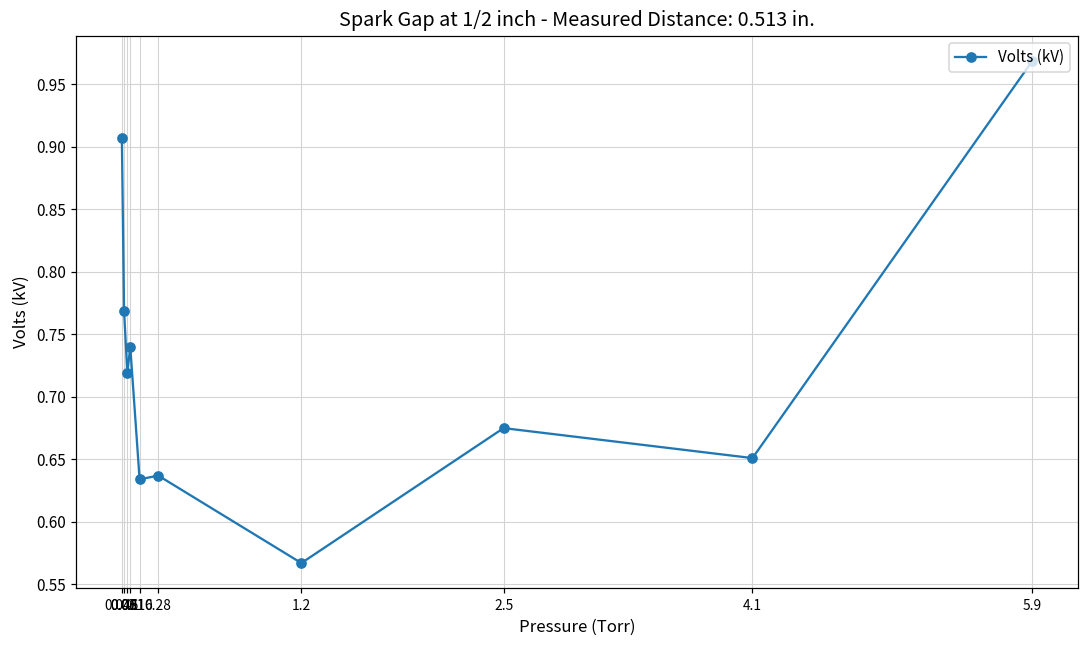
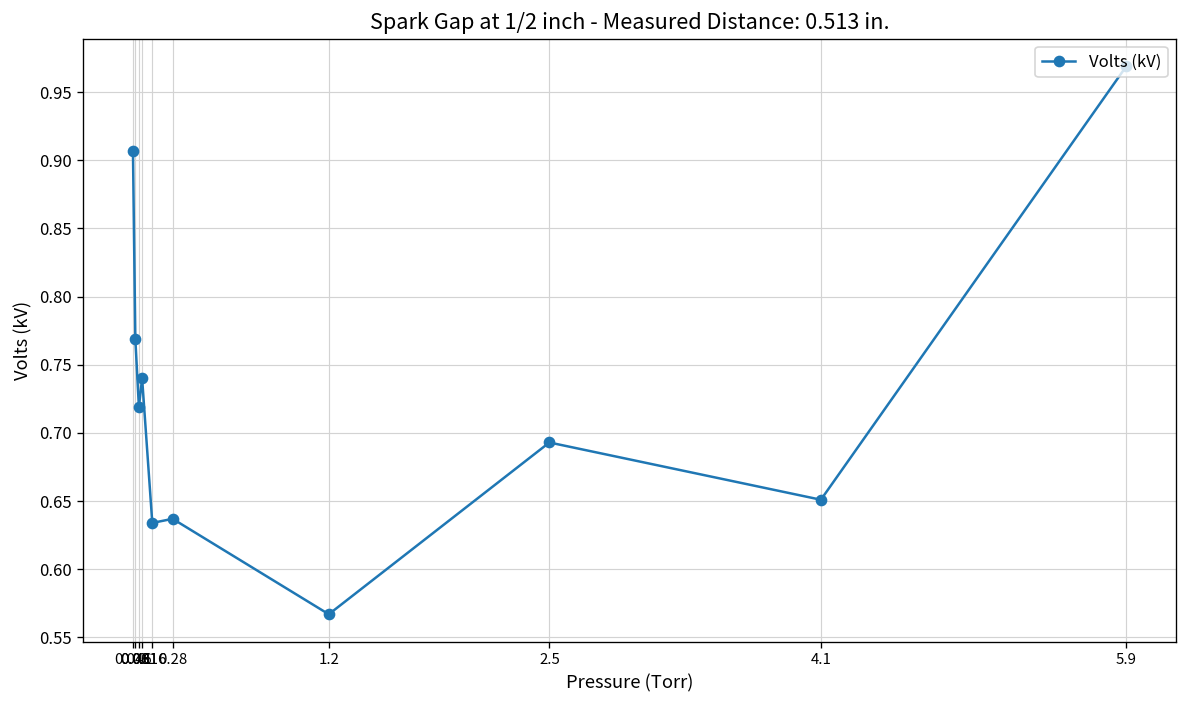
2.5: 0.675 -> 0.693
